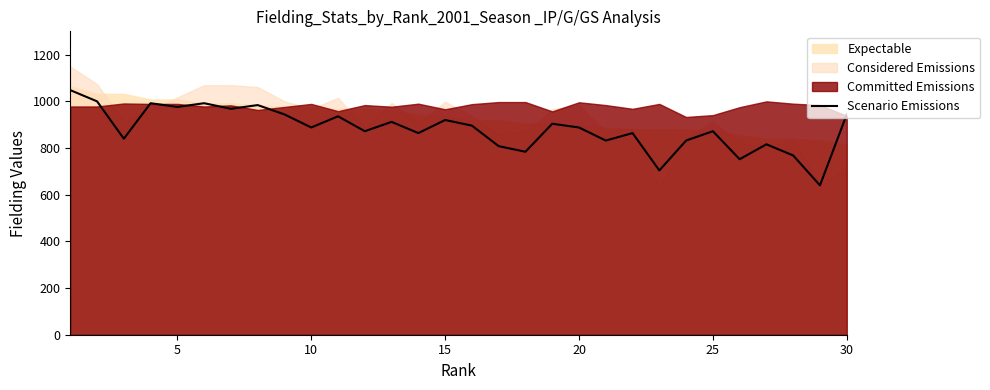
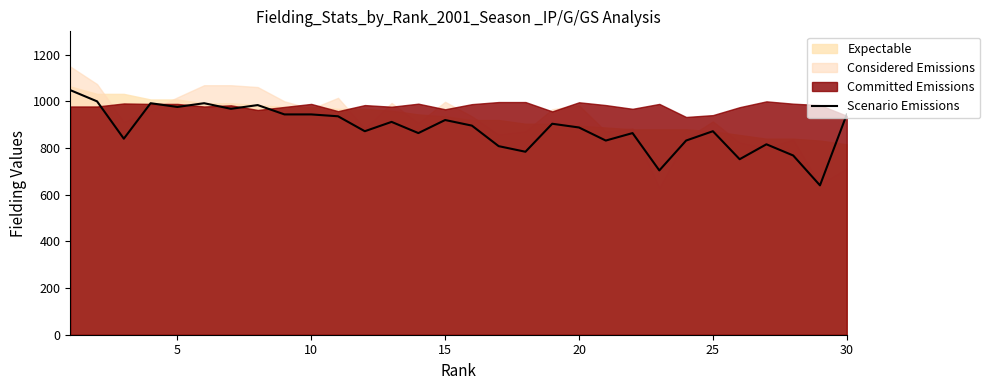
Scenario Emissions, 10: 890 -> 940
